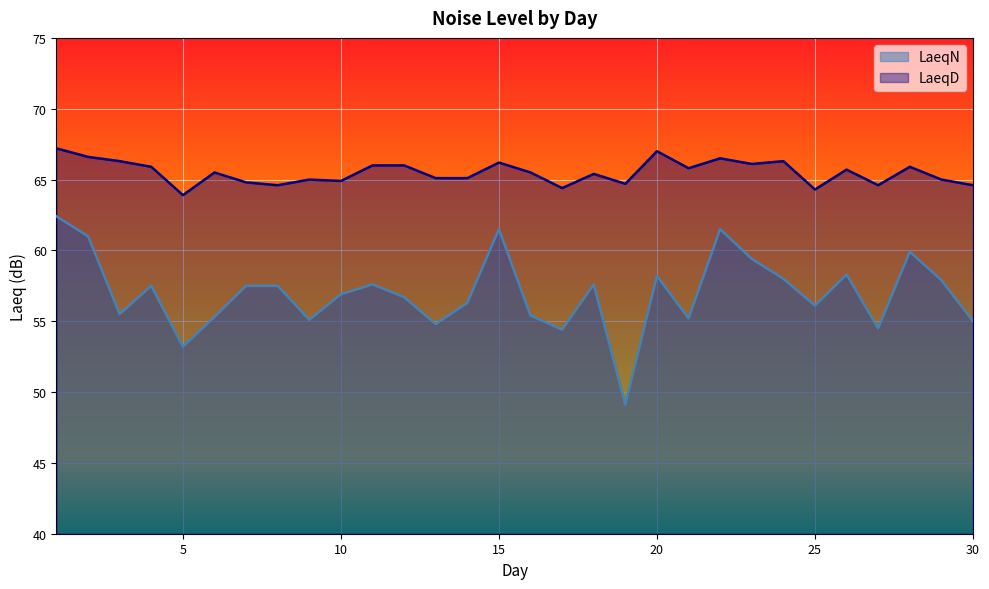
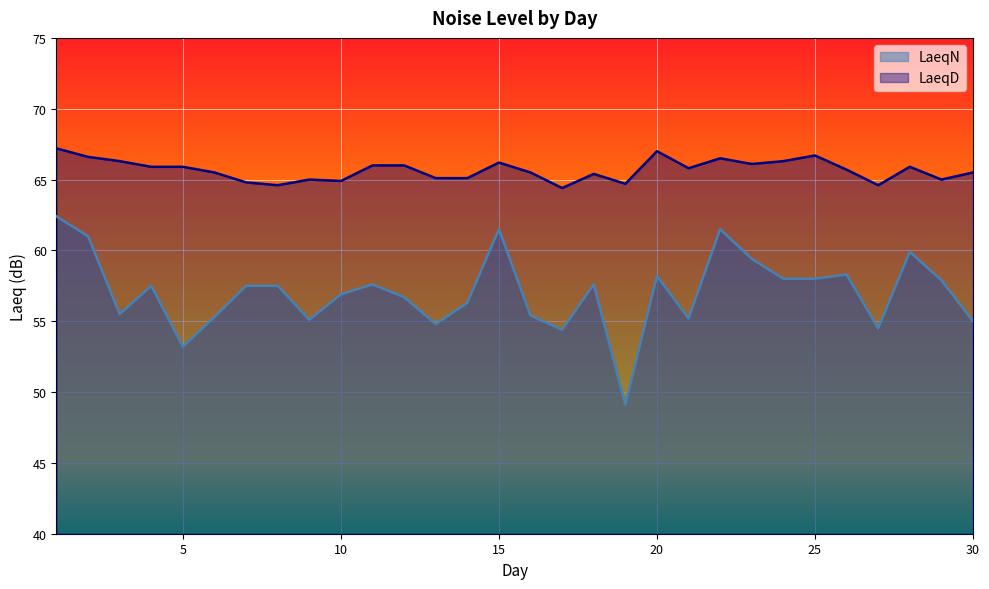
LaeqD, 5: 63.9 -> 65.9
LaeqN, 25: 56.1 -> 58.0
LaeqD, 25: 64.3 -> 66.7
LaeqD, 30: 64.6 -> 65.5
